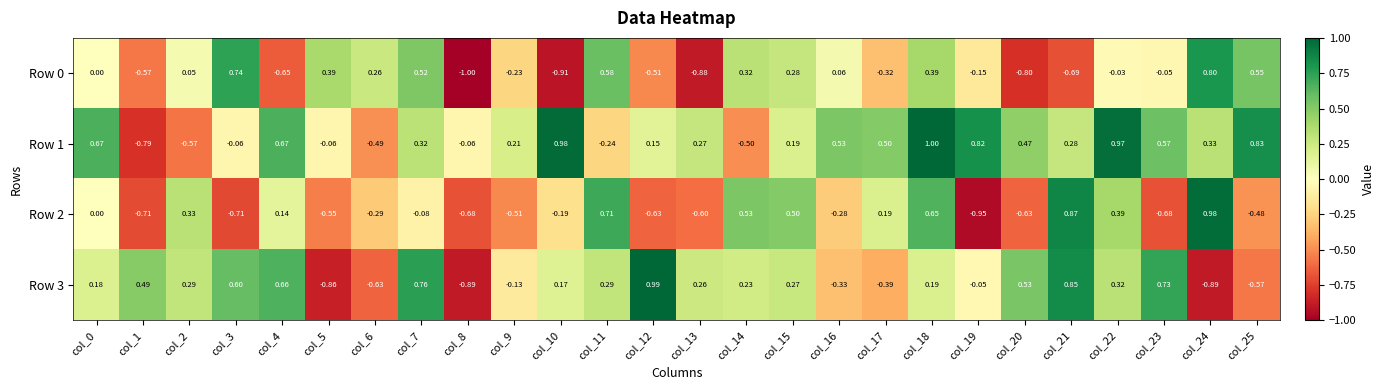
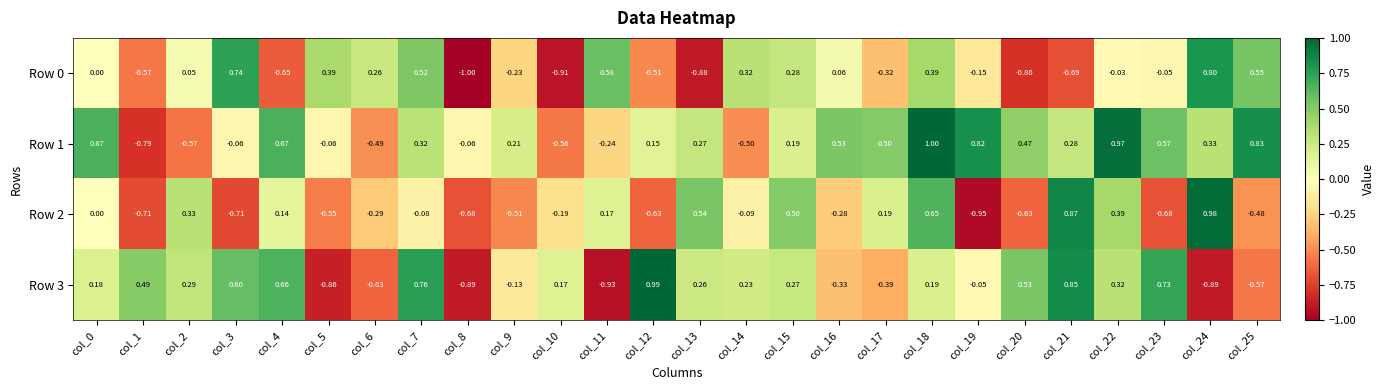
Row 1, col_10: 0.98 -> -0.56
Row 2, col_11: 0.71 -> 0.17
Row 2, col_13: -0.60 -> 0.54
Row 2, col_14: 0.53 -> -0.09
Row 3, col_11: 0.29 -> -0.93
